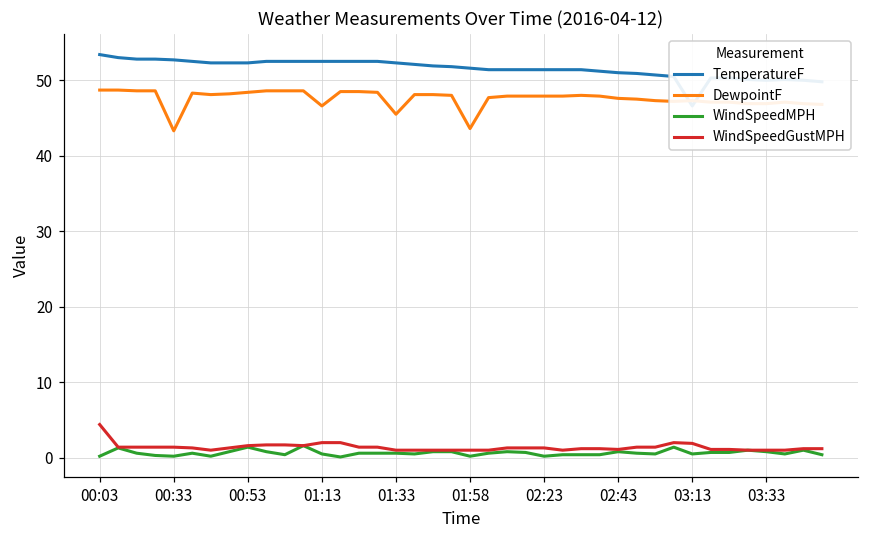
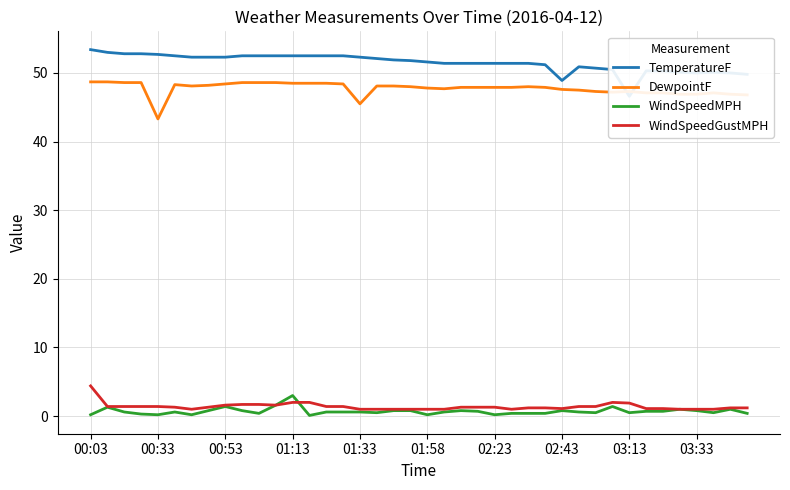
DewpointF, 01:13: 47 -> 49
WindSpeedMPH, 01:13: 1 -> 3
DewpointF, 01:58: 44 -> 48
TemperatureF, 02:43: 51 -> 49
